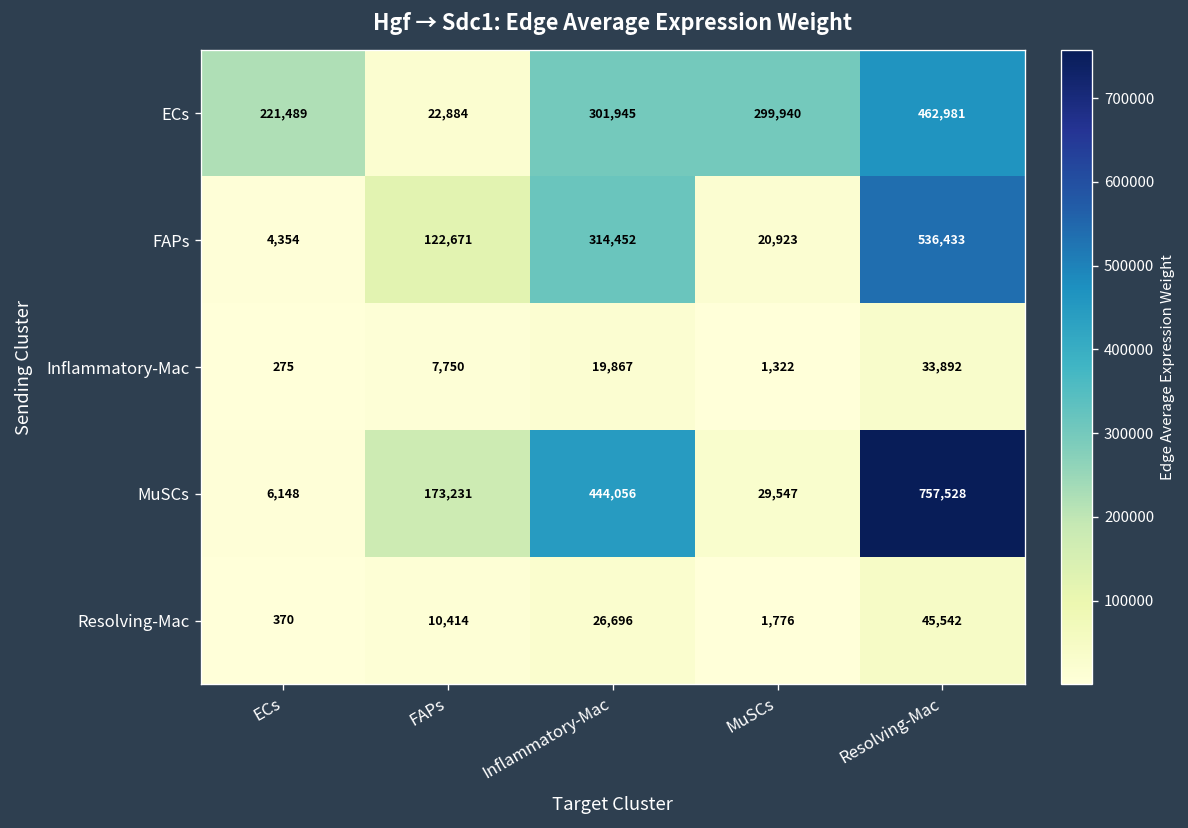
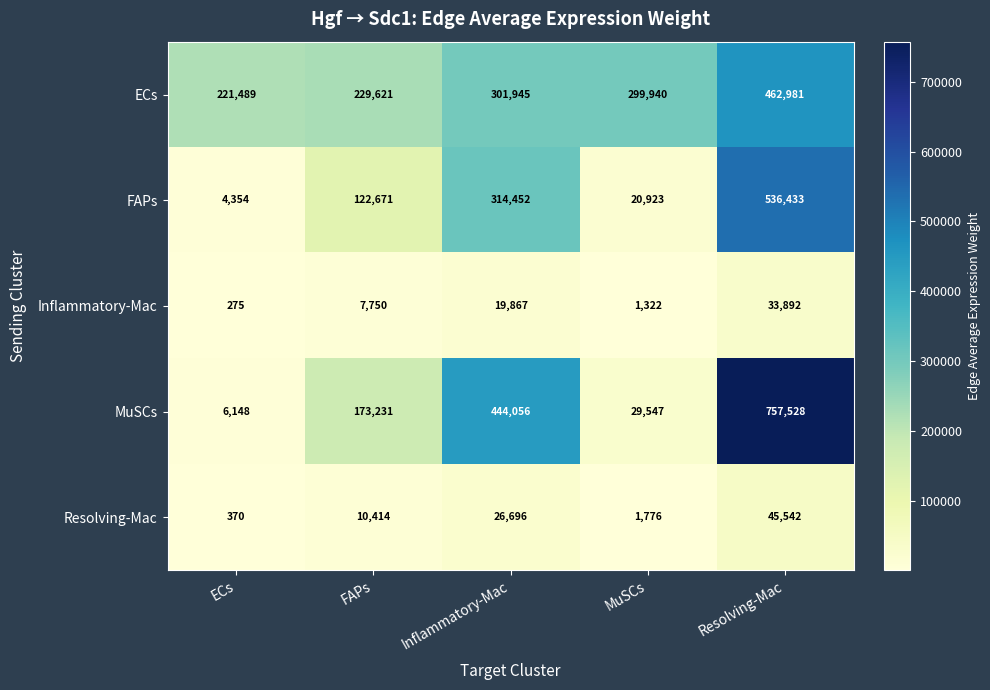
ECs, FAPs: 22,884 -> 229,621
